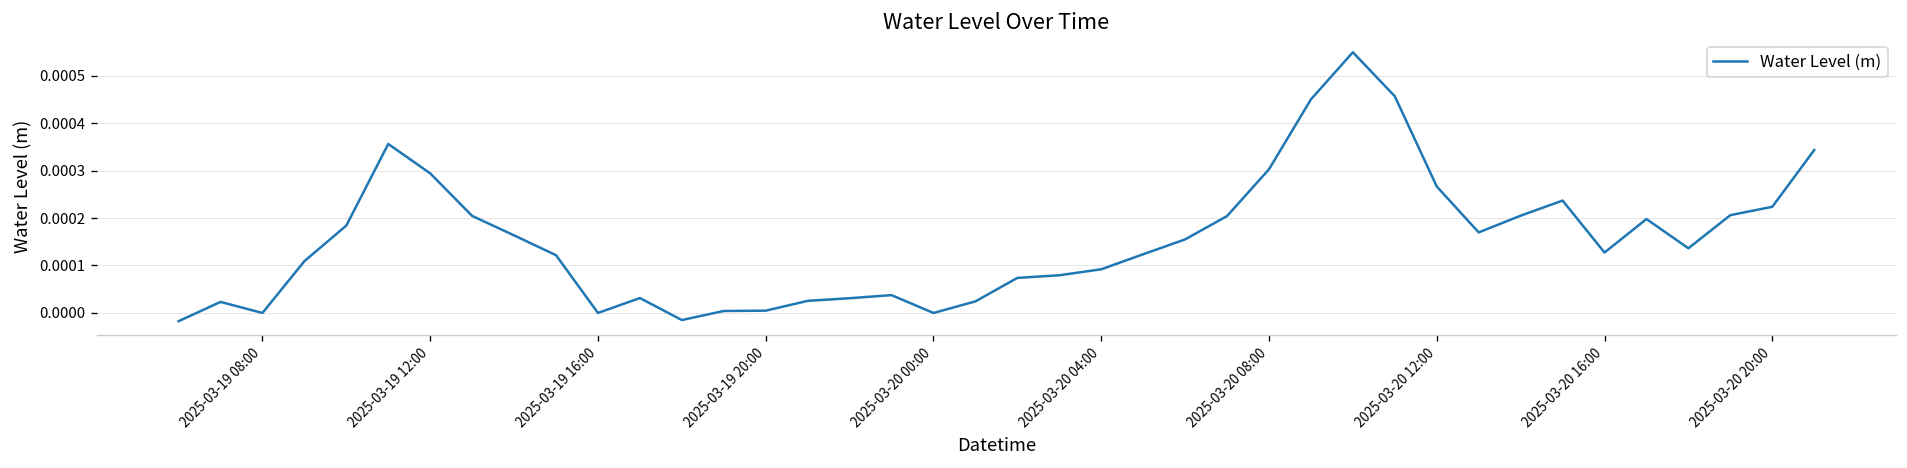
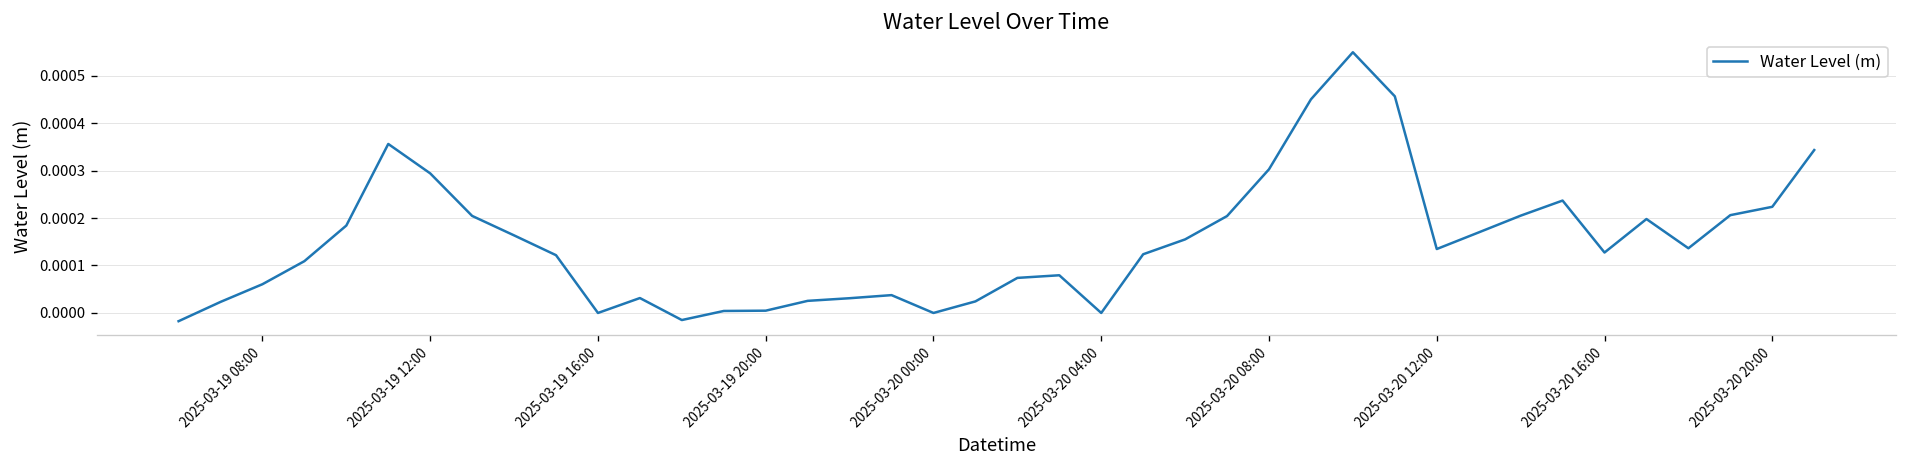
2025-03-19 08:00: 0.0000 -> 0.0001
2025-03-20 04:00: 0.0001 -> 0.0000
2025-03-20 12:00: 0.00027 -> 0.00013
